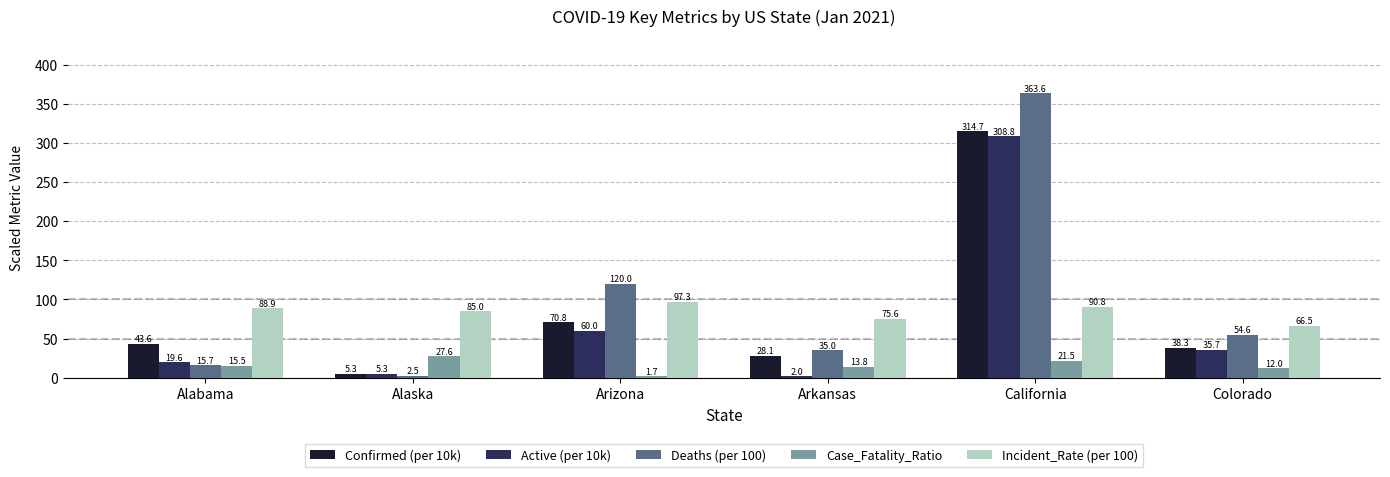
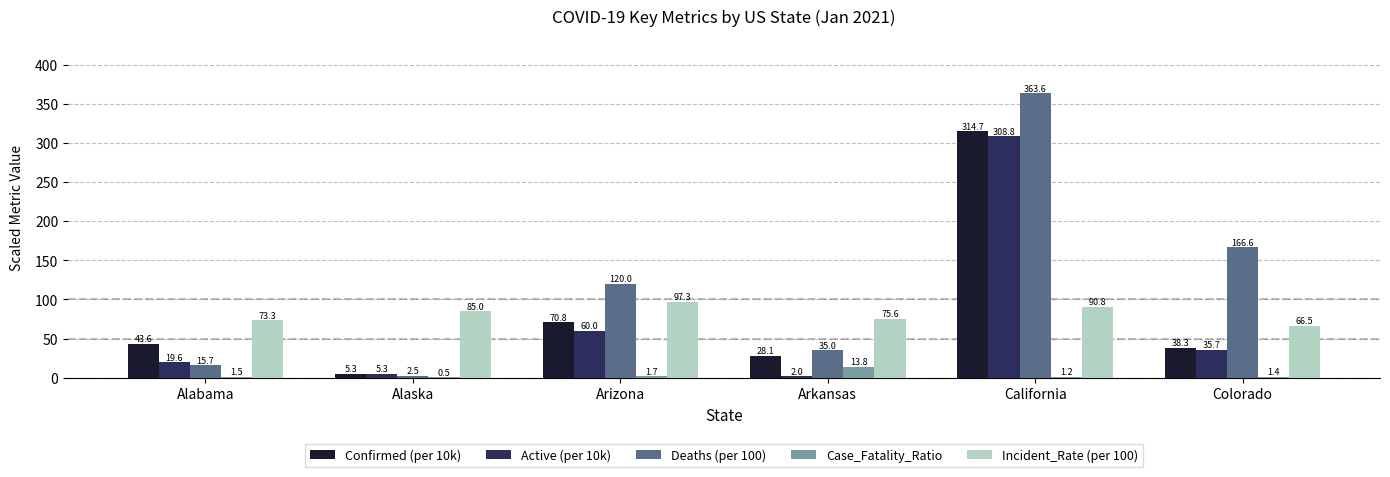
Case_Fatality_Ratio, Alabama: 15.5 -> 1.5
Incident_Rate (per 100), Alabama: 88.9 -> 73.3
Case_Fatality_Ratio, Alaska: 27.6 -> 0.5
Case_Fatality_Ratio, California: 21.5 -> 1.2
Deaths (per 100), Colorado: 54.6 -> 166.6
Case_Fatality_Ratio, Colorado: 12.0 -> 1.4
